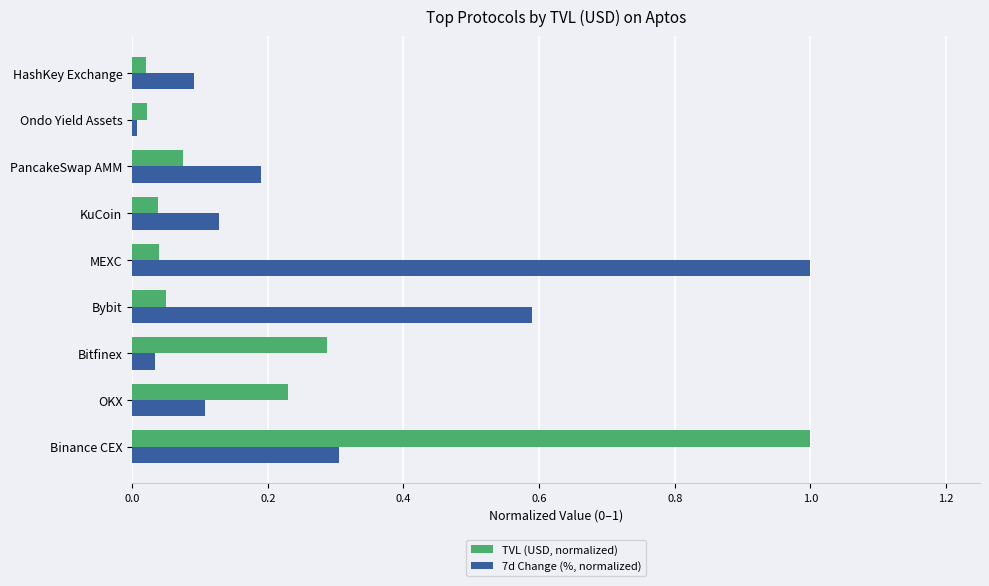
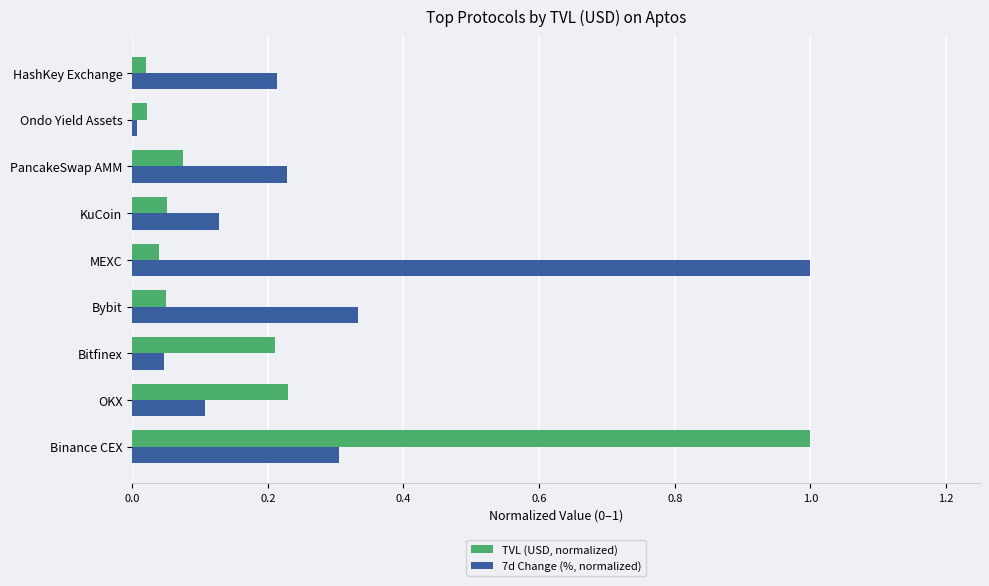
7d Change (%, normalized), HashKey Exchange: 0.09 -> 0.21
7d Change (%, normalized), PancakeSwap AMM: 0.19 -> 0.23
TVL (USD, normalized), KuCoin: 0.04 -> 0.05
7d Change (%, normalized), Bybit: 0.59 -> 0.33
TVL (USD, normalized), Bitfinex: 0.29 -> 0.21
7d Change (%, normalized), Bitfinex: 0.03 -> 0.05
